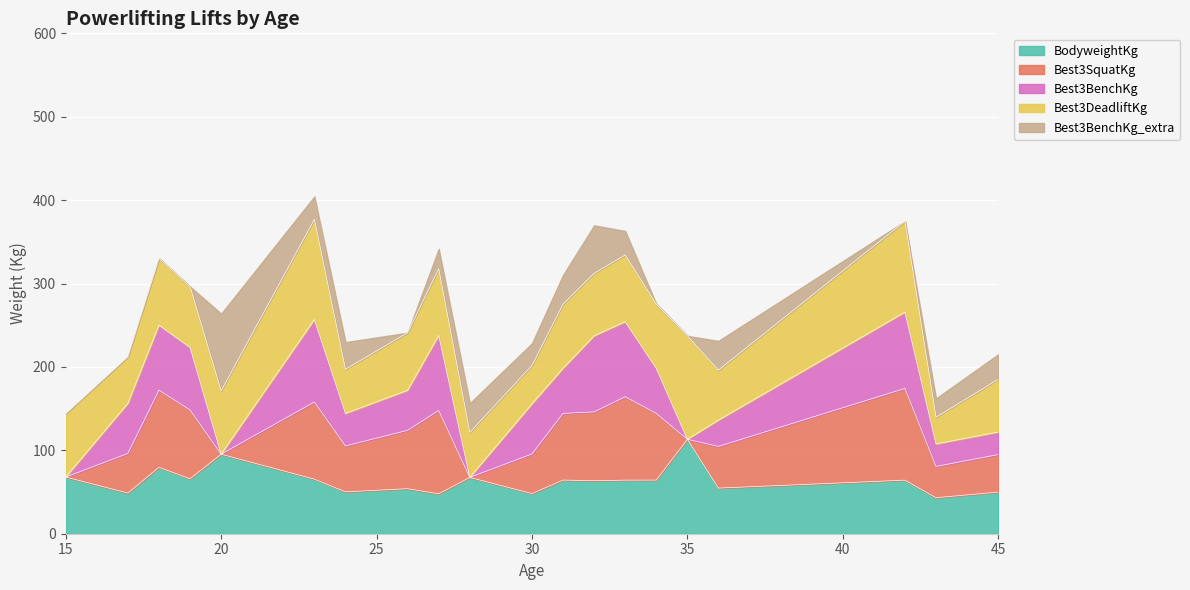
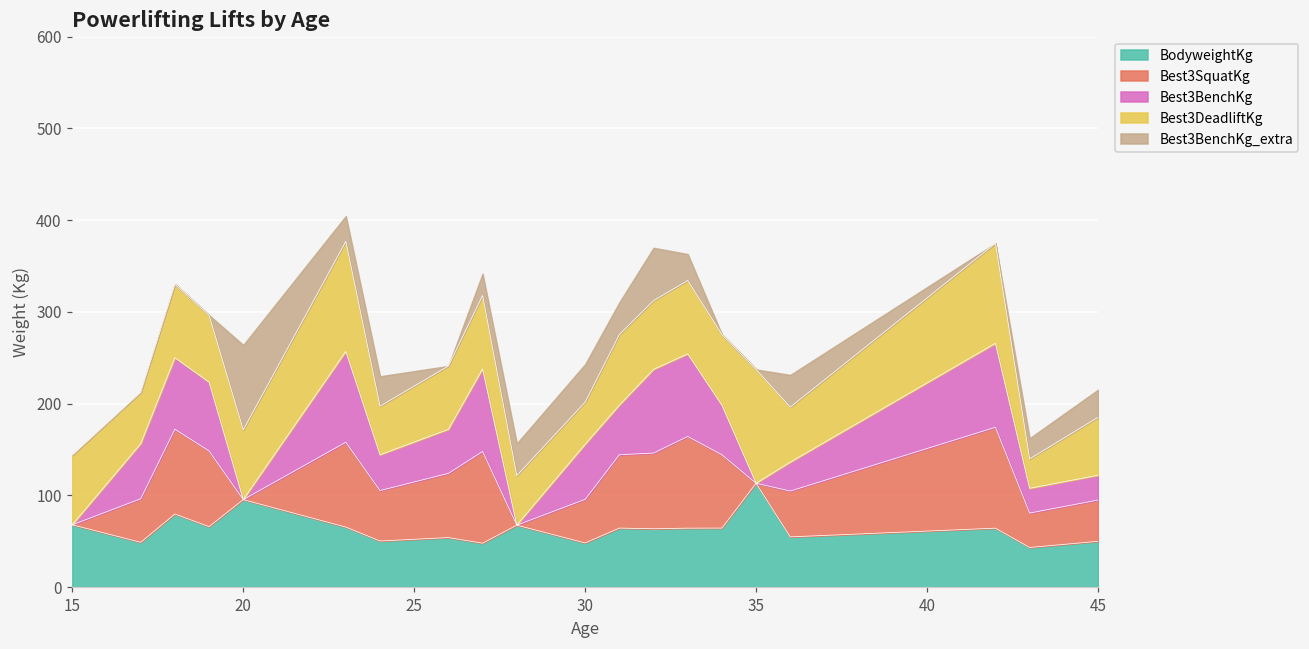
Best3BenchKg_extra, 30: 30 -> 40
